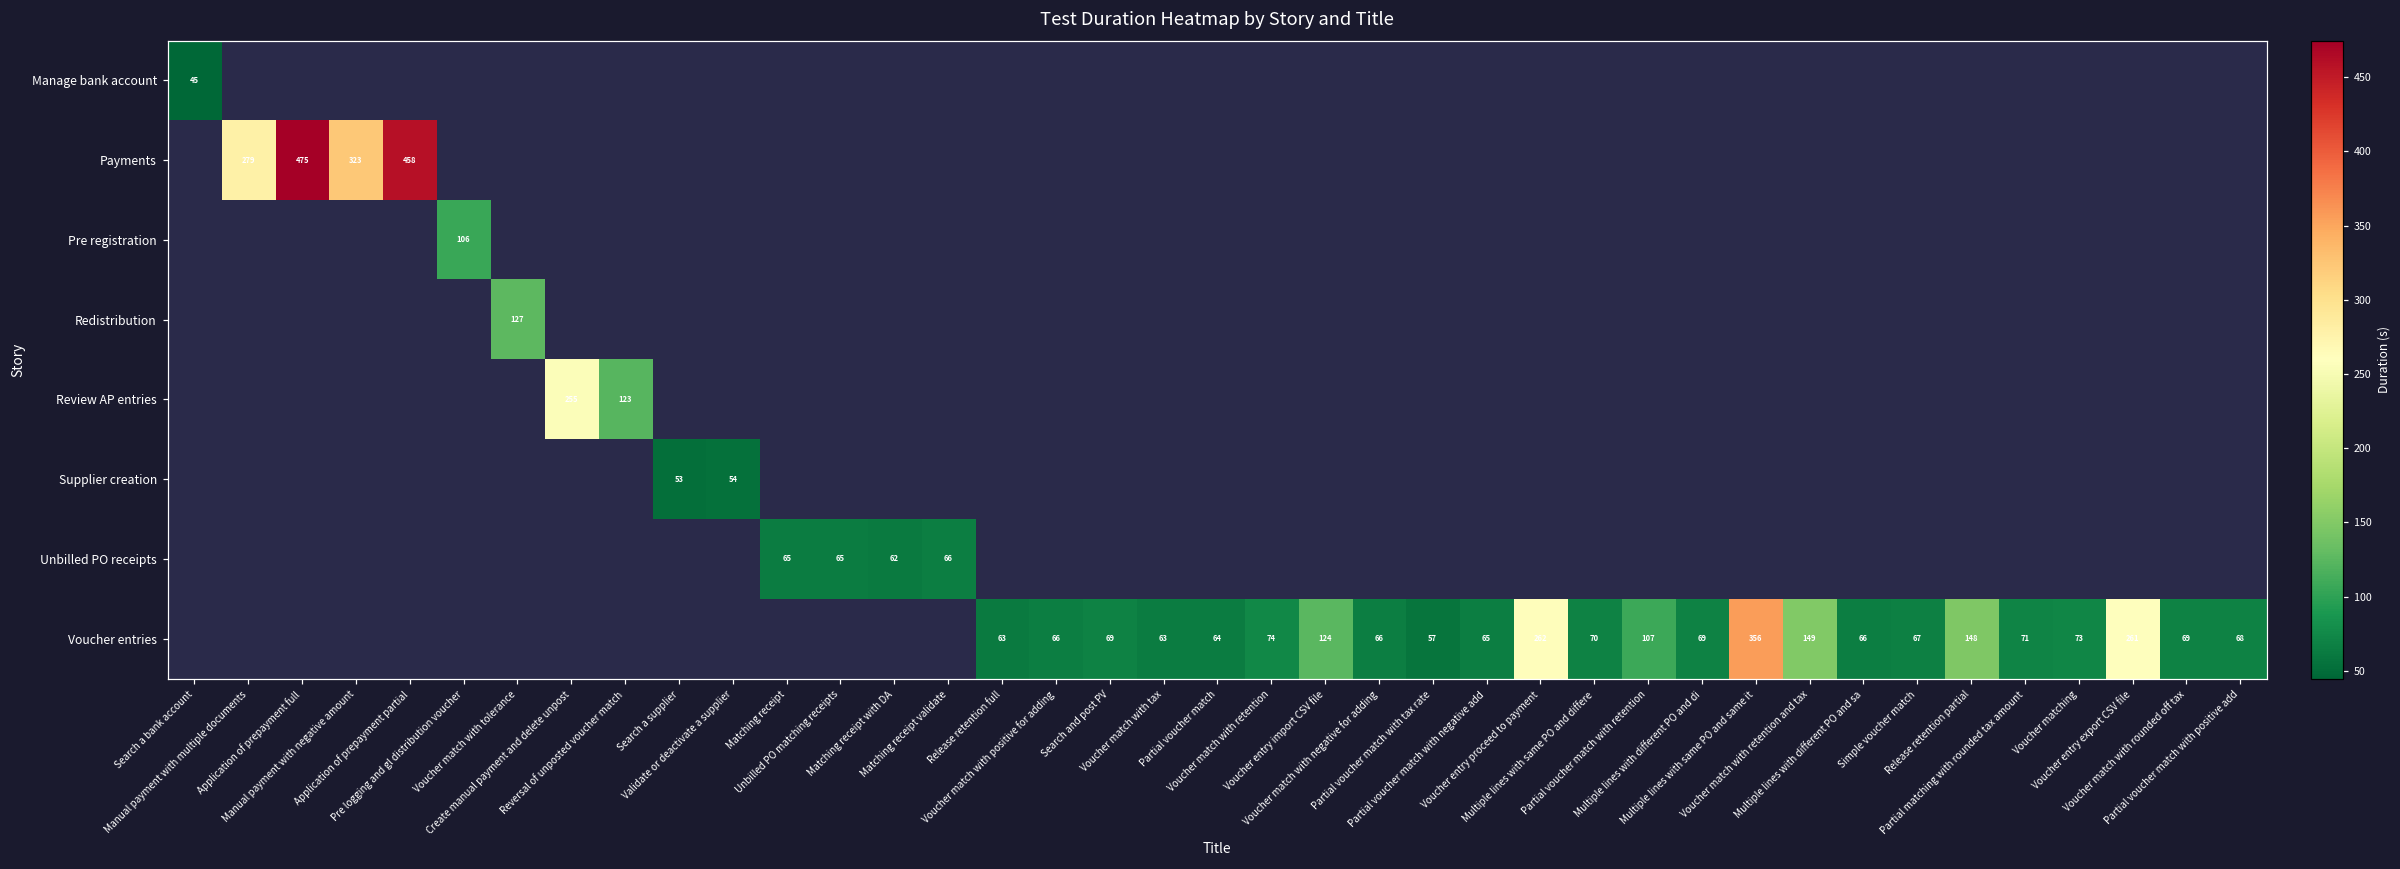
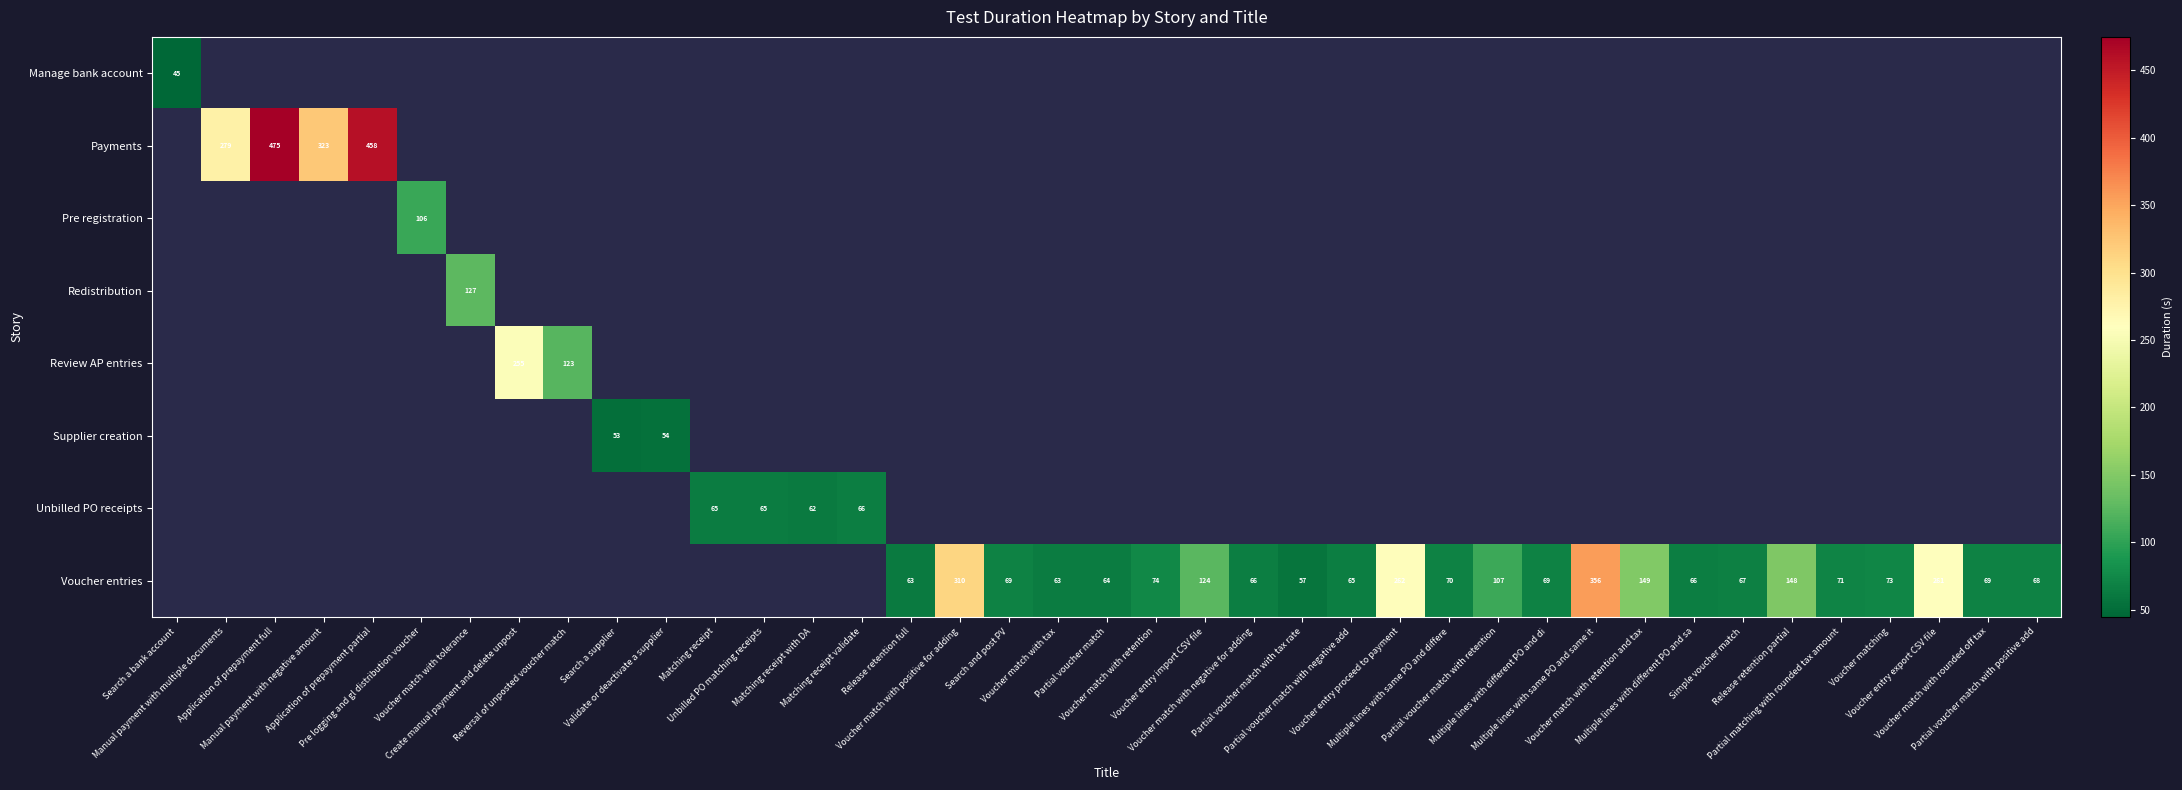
Voucher entries, Voucher match with positive for adding: 66 -> 310
